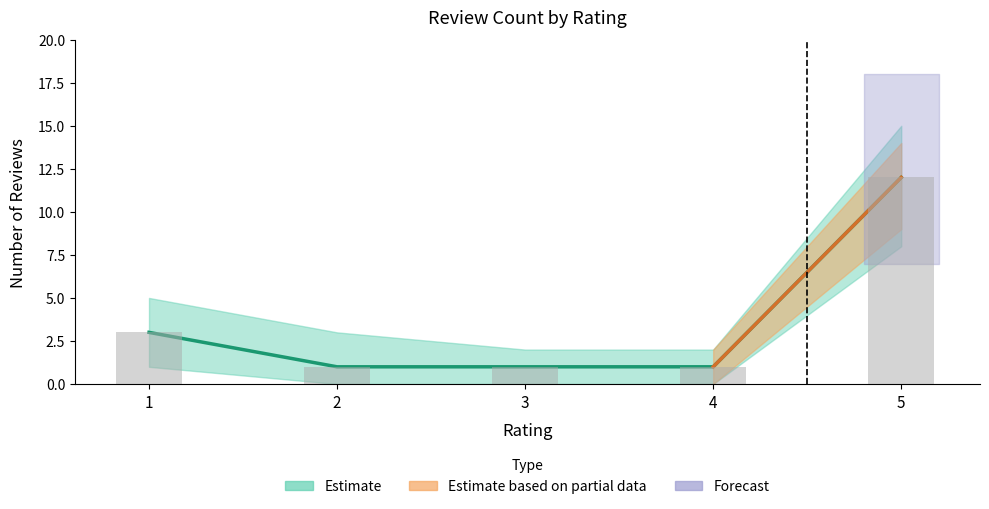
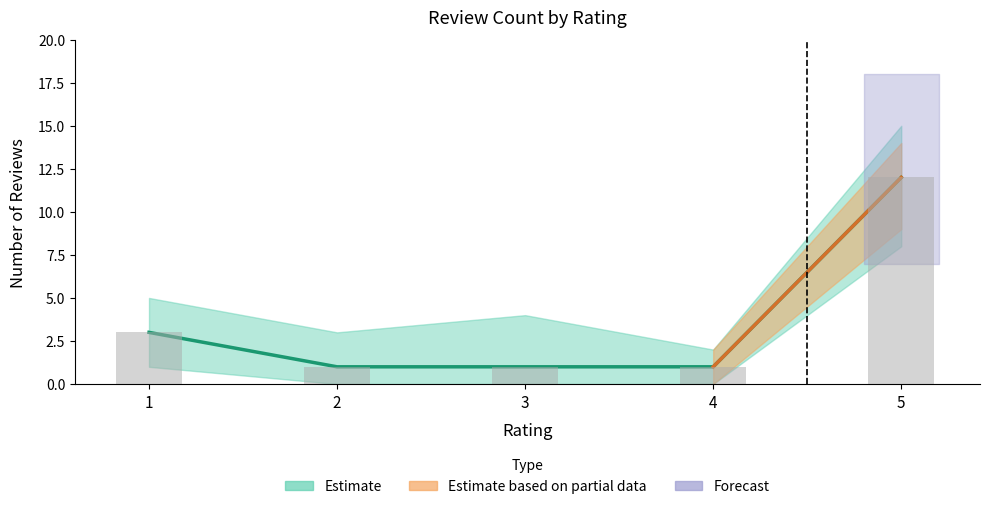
Estimate, 3: 2 -> 4
